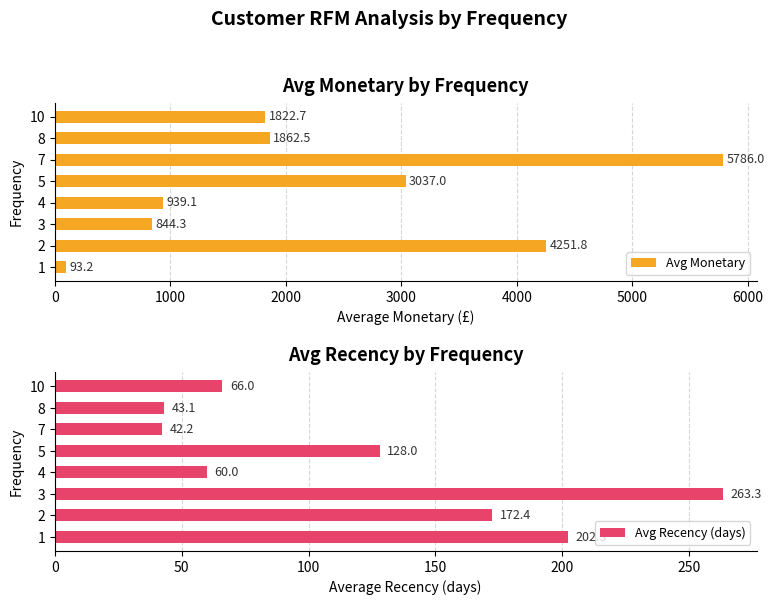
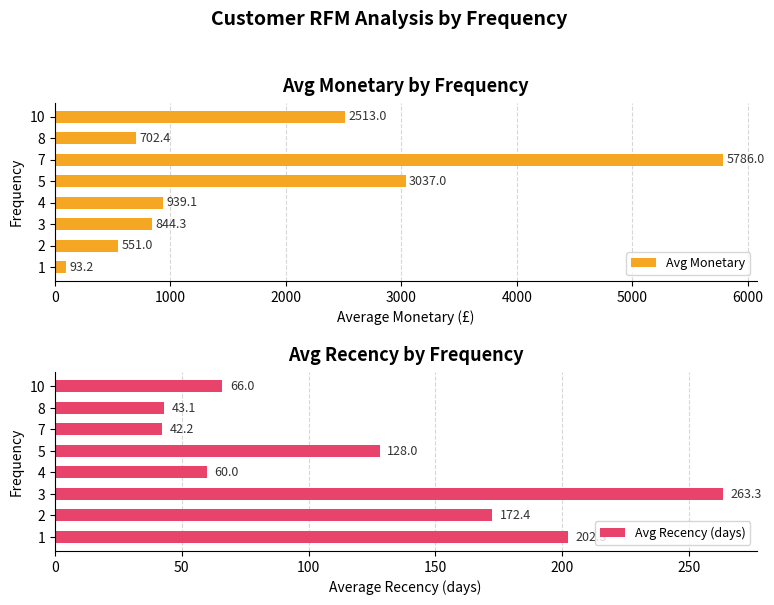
Avg Monetary by Frequency, 10: 1822.7 -> 2513.0
Avg Monetary by Frequency, 8: 1862.5 -> 702.4
Avg Monetary by Frequency, 2: 4251.8 -> 551.0
